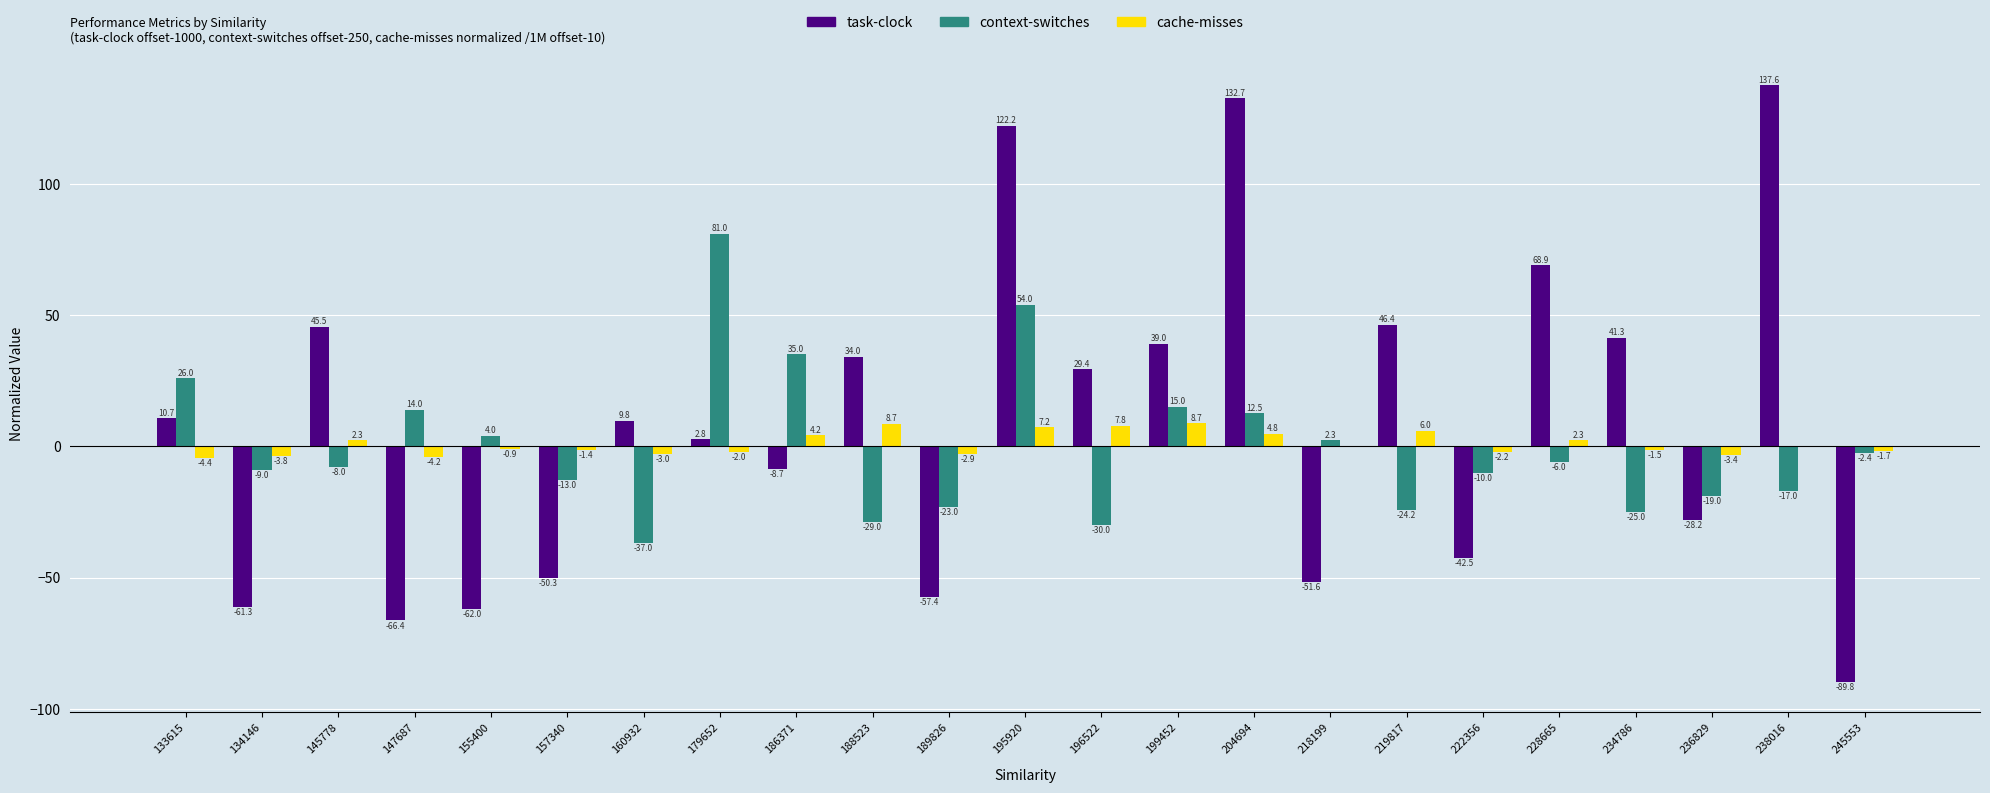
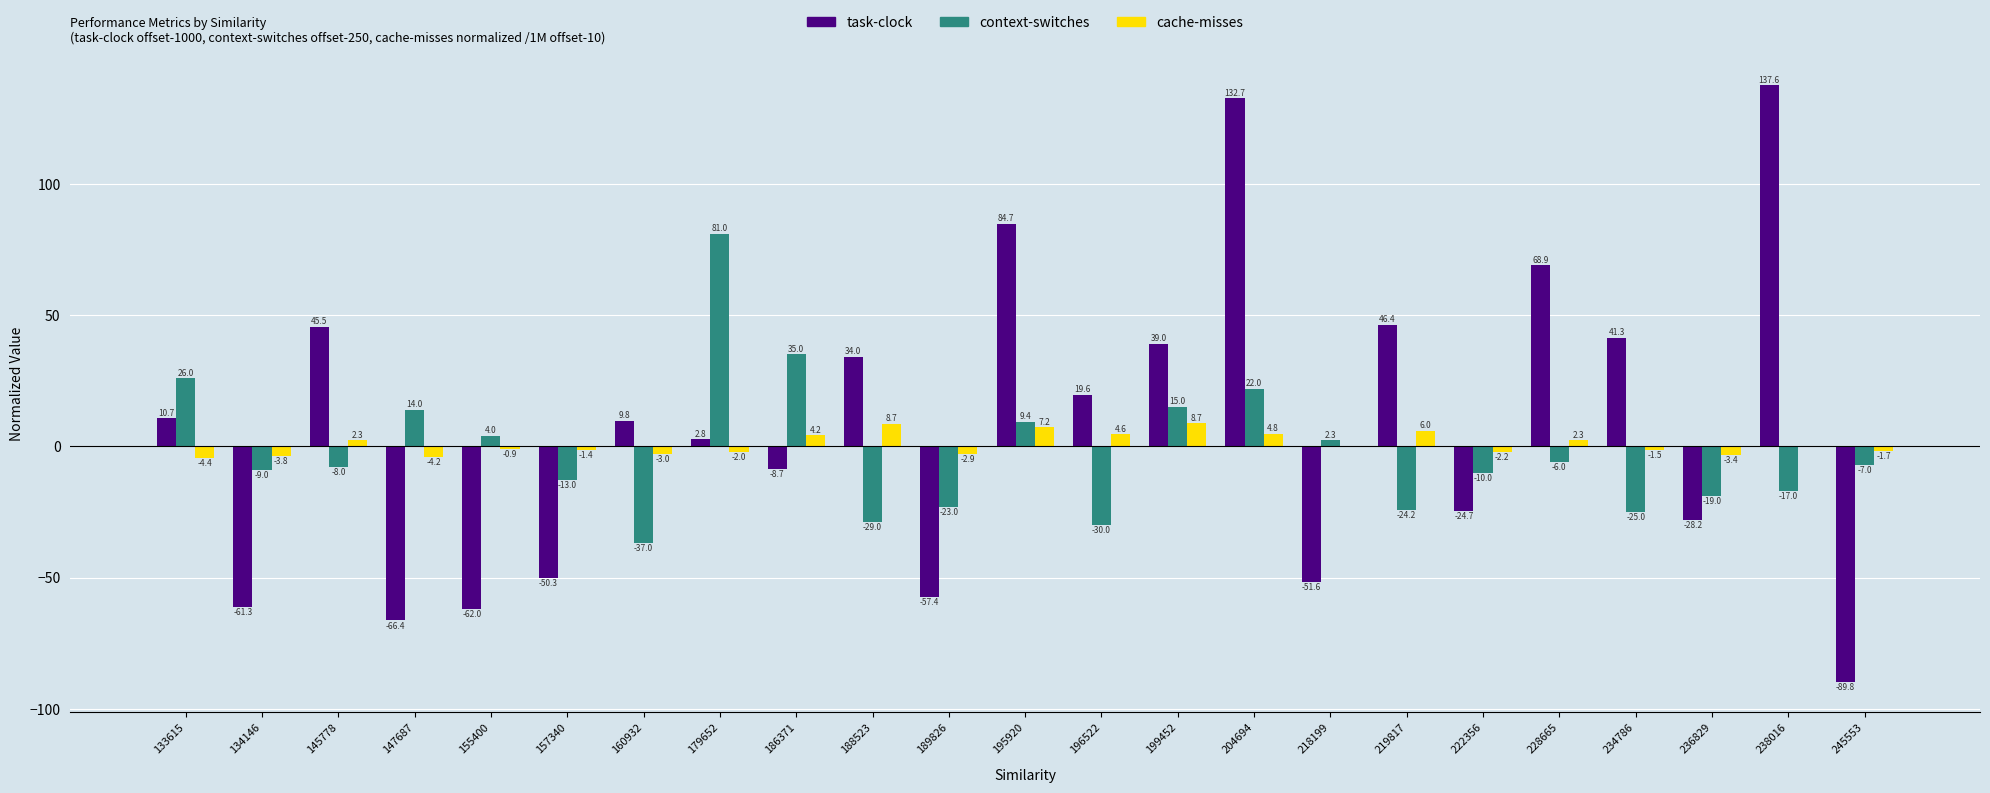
task-clock, 195920: 122.2 -> 84.7
context-switches, 195920: 54.0 -> 9.4
task-clock, 196522: 29.4 -> 19.6
cache-misses, 196522: 7.8 -> 4.6
context-switches, 204694: 12.5 -> 22.0
task-clock, 222356: -42.5 -> -24.7
context-switches, 245553: -2.4 -> -7.0
